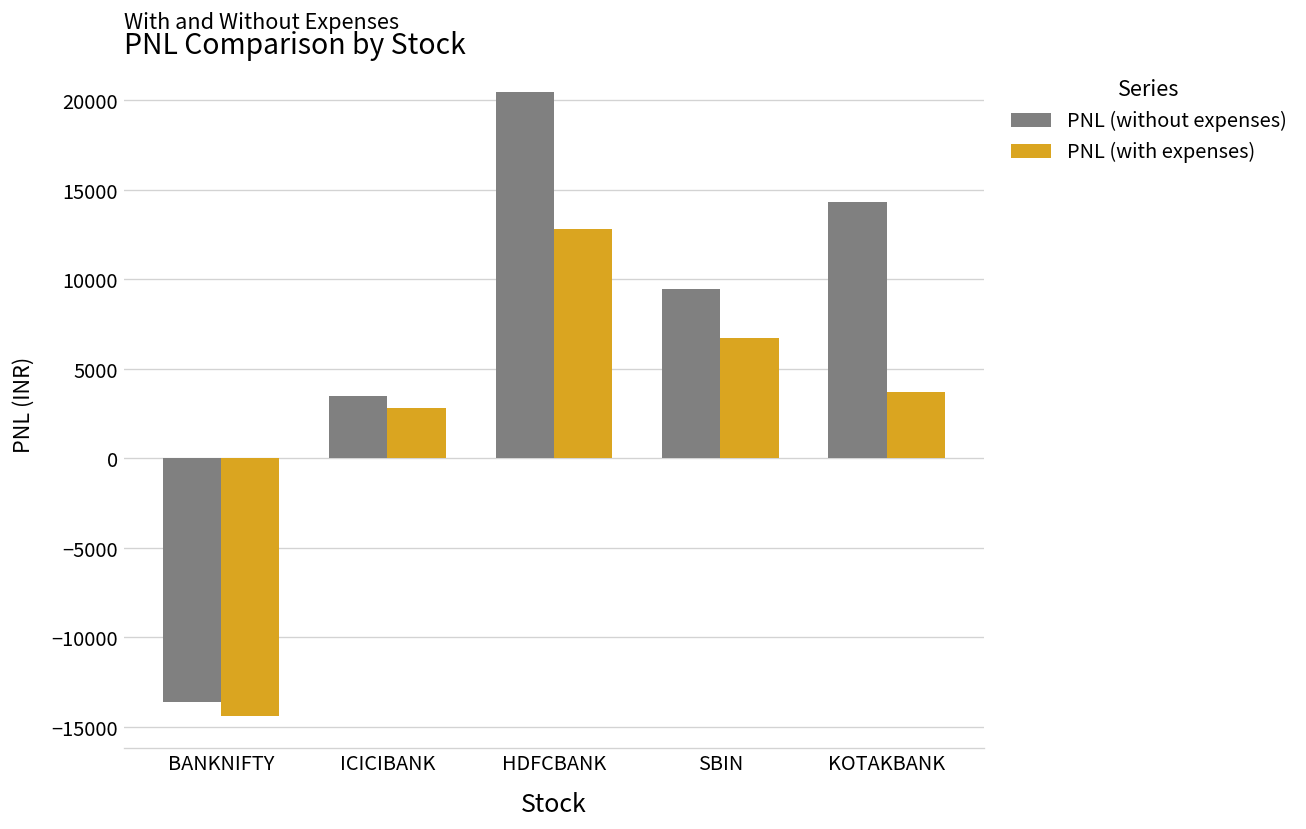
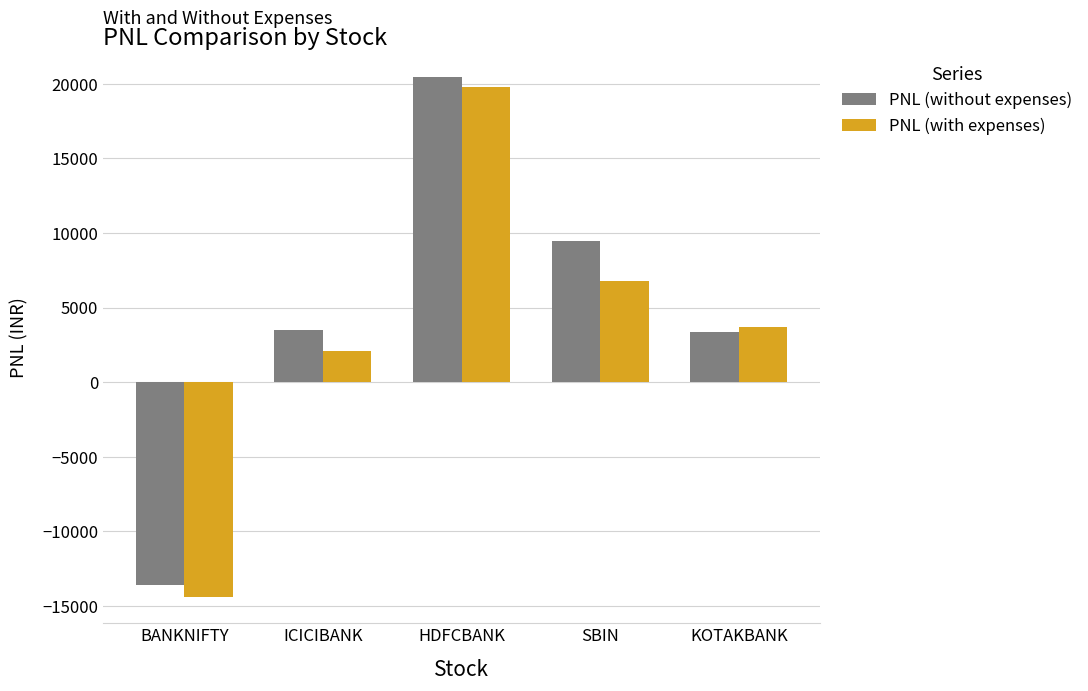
PNL (with expenses), ICICIBANK: 2800 -> 2100
PNL (with expenses), HDFCBANK: 12800 -> 19800
PNL (without expenses), KOTAKBANK: 14300 -> 3400
